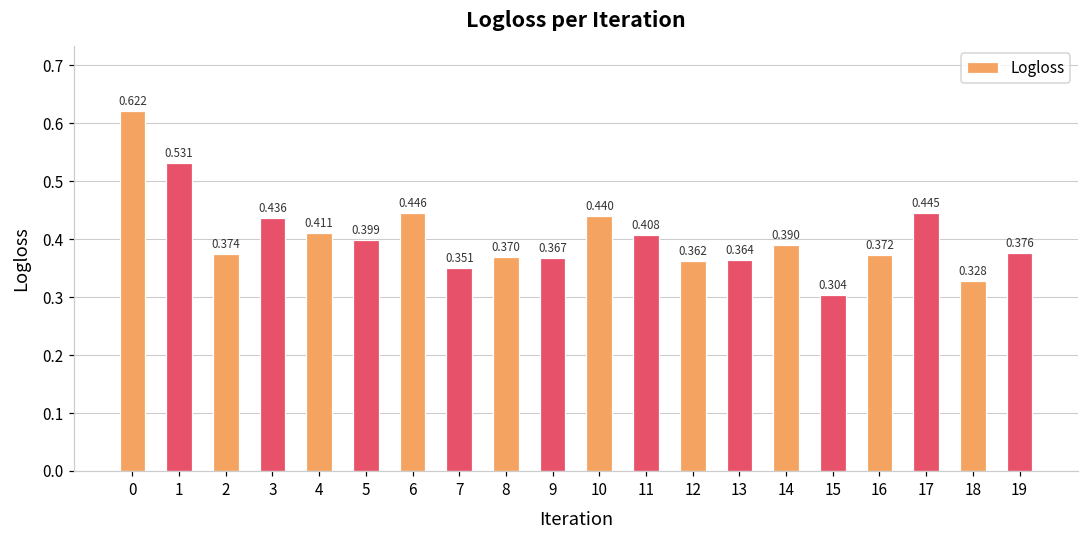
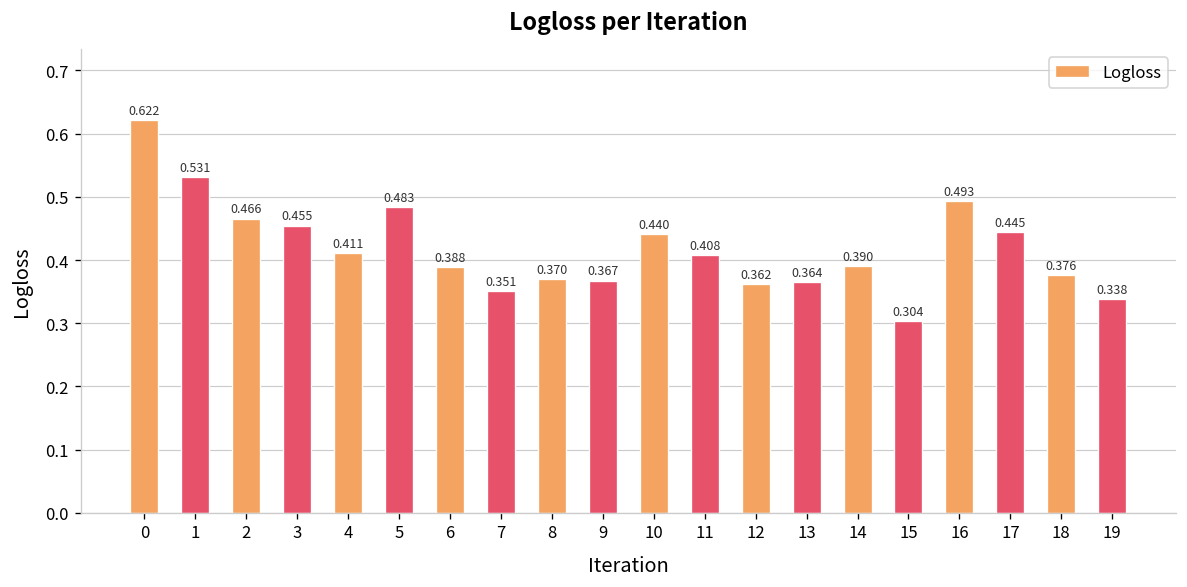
2: 0.374 -> 0.466
3: 0.436 -> 0.455
5: 0.399 -> 0.483
6: 0.446 -> 0.388
16: 0.372 -> 0.493
18: 0.328 -> 0.376
19: 0.376 -> 0.338
